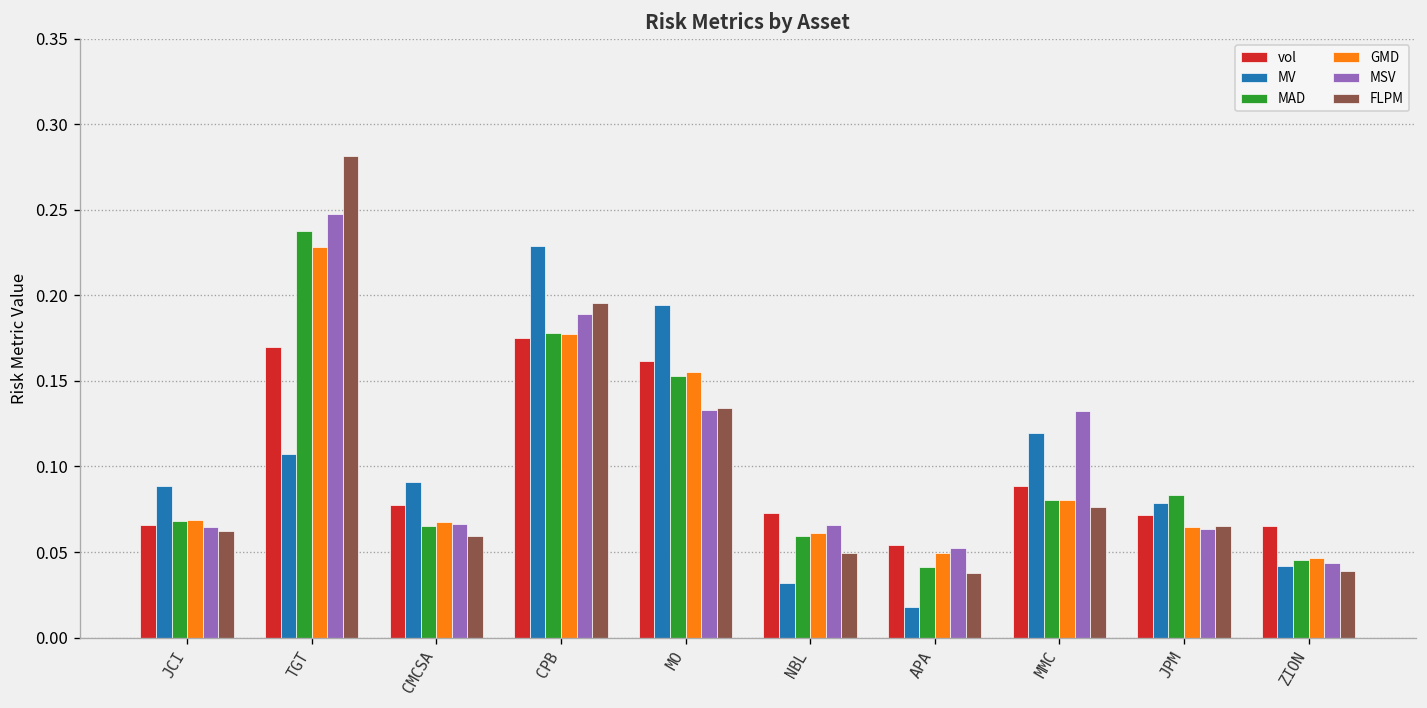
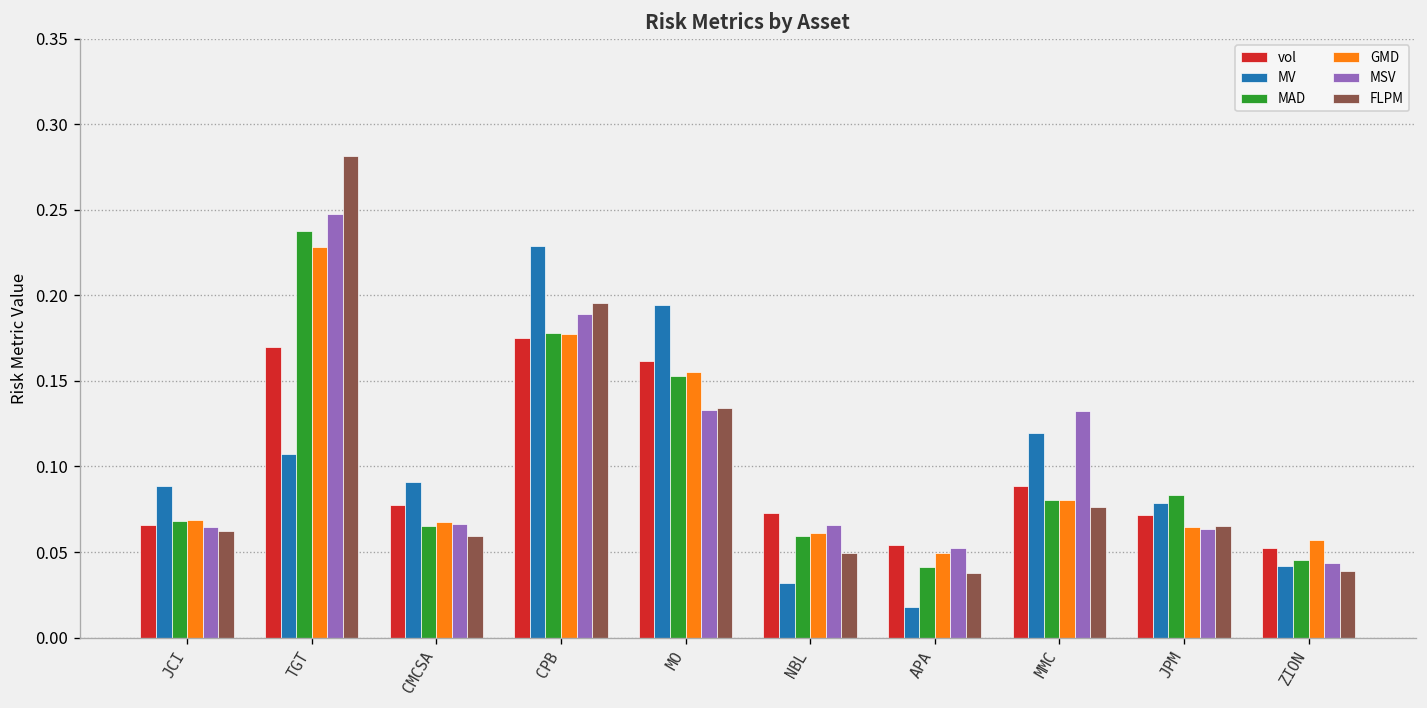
vol, ZION: 0.065 -> 0.052
GMD, ZION: 0.047 -> 0.057
